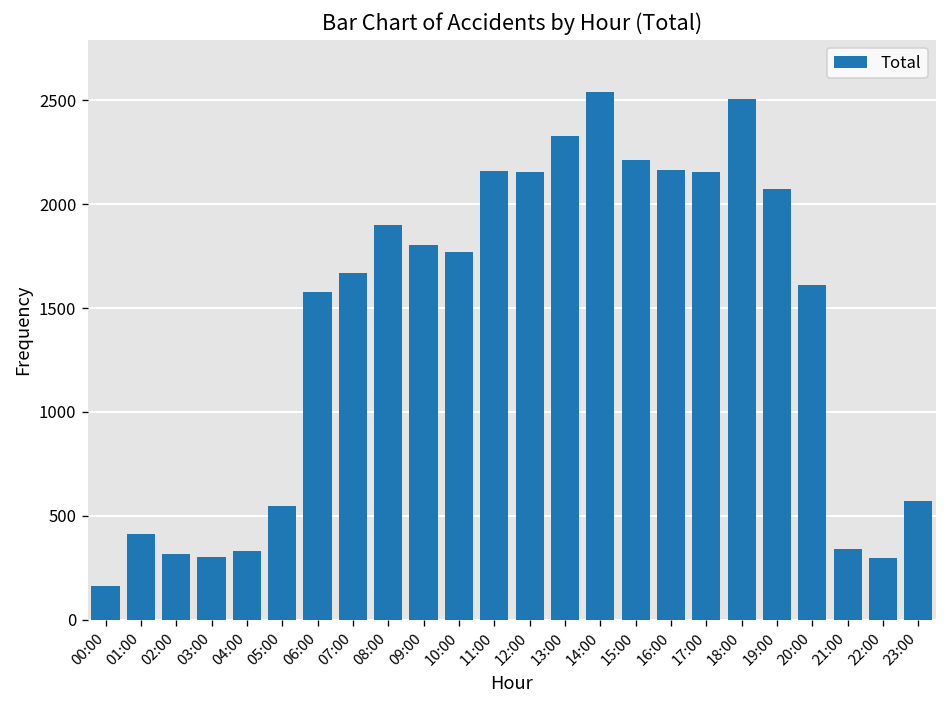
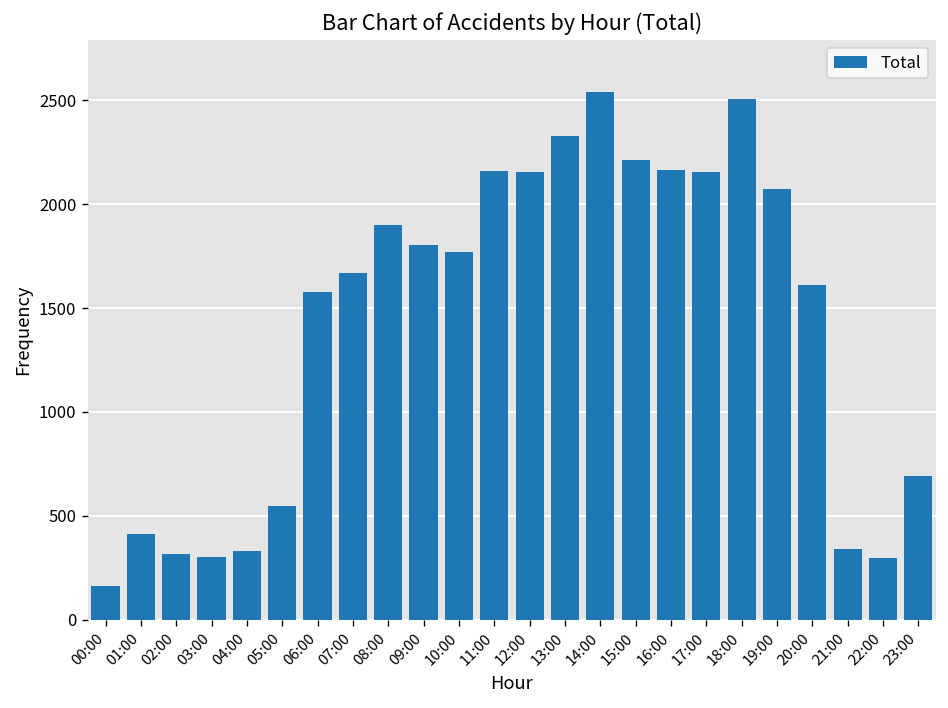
23:00: 570 -> 690
